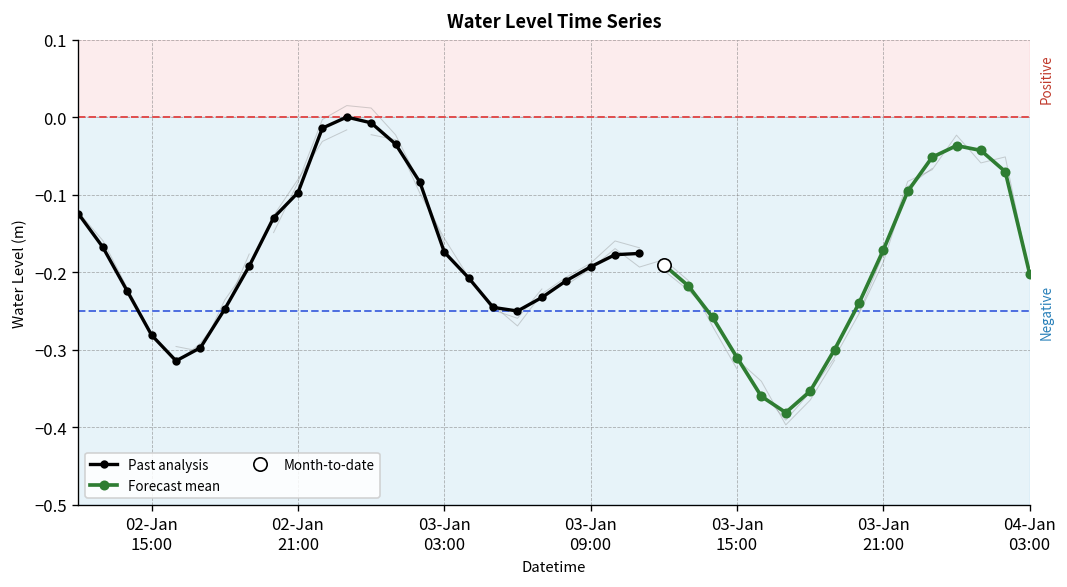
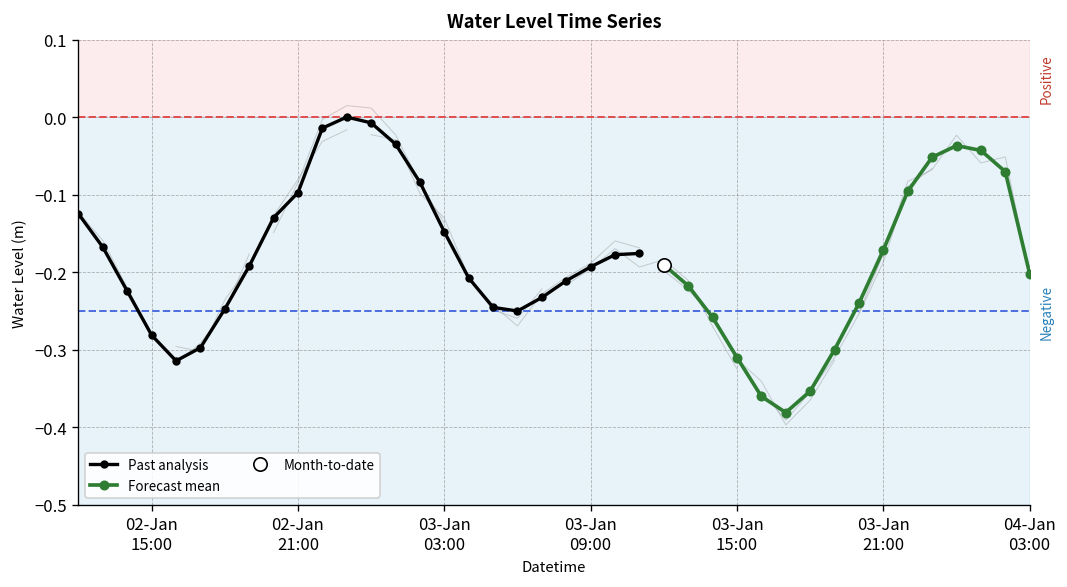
Past analysis, 03-Jan 03:00: -0.17 -> -0.15
